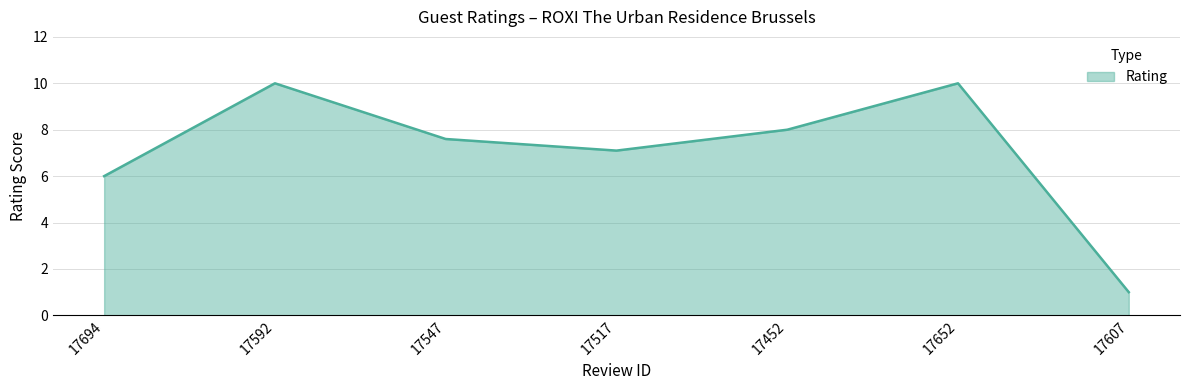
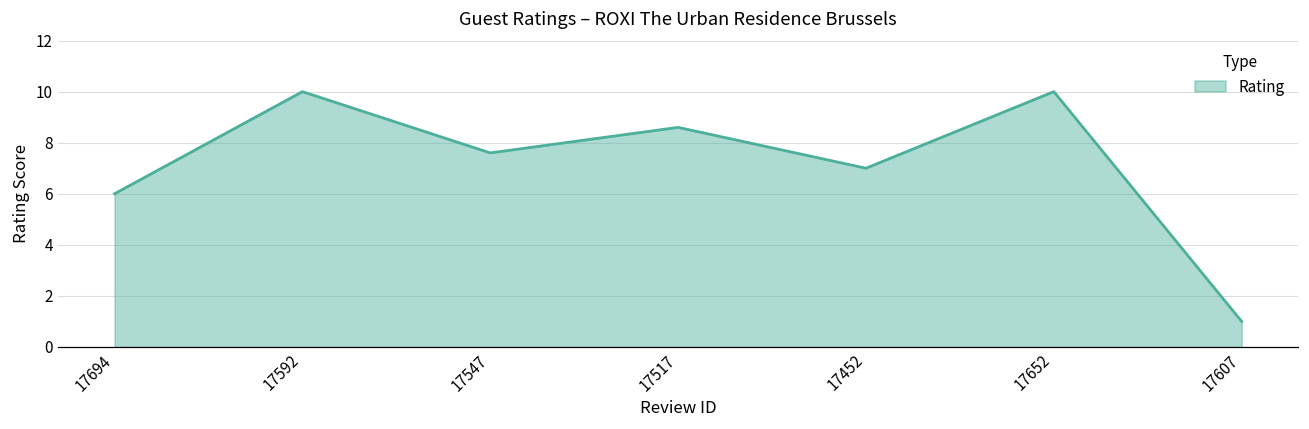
17517: 7.1 -> 8.6
17452: 8 -> 7
